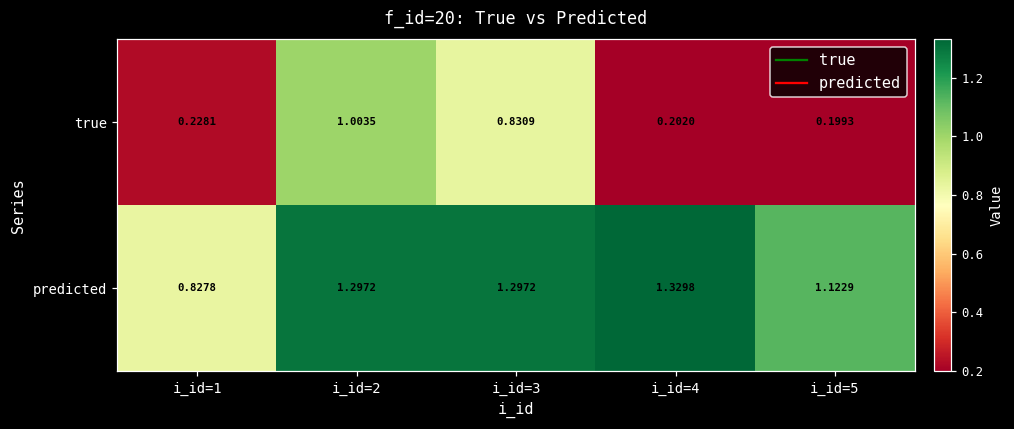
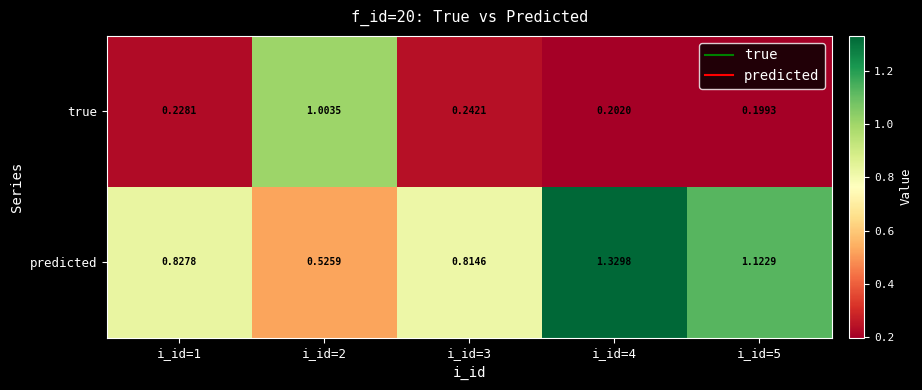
true, i_id=3: 0.8309 -> 0.2421
predicted, i_id=2: 1.2972 -> 0.5259
predicted, i_id=3: 1.2972 -> 0.8146
